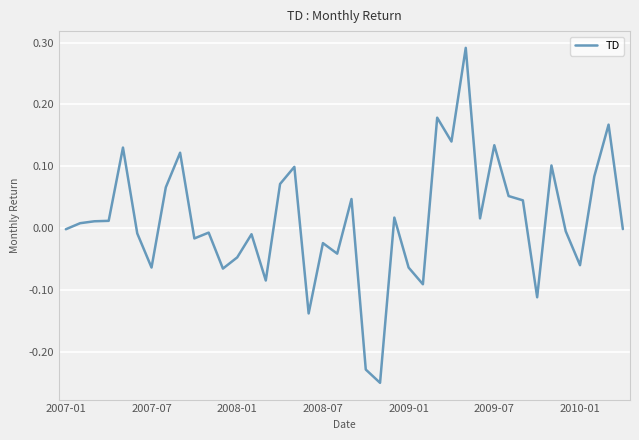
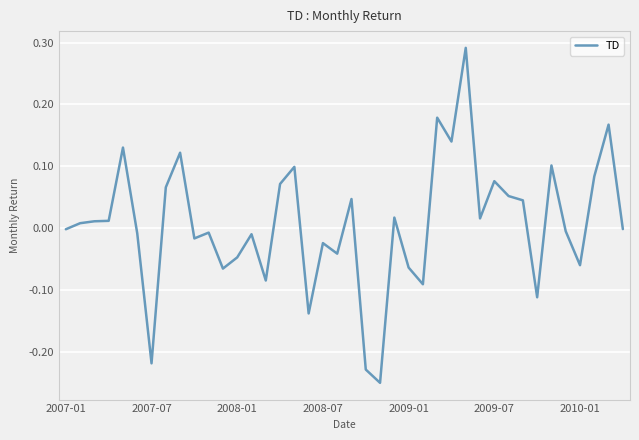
2007-07: -0.06 -> -0.22
2009-07: 0.13 -> 0.08
